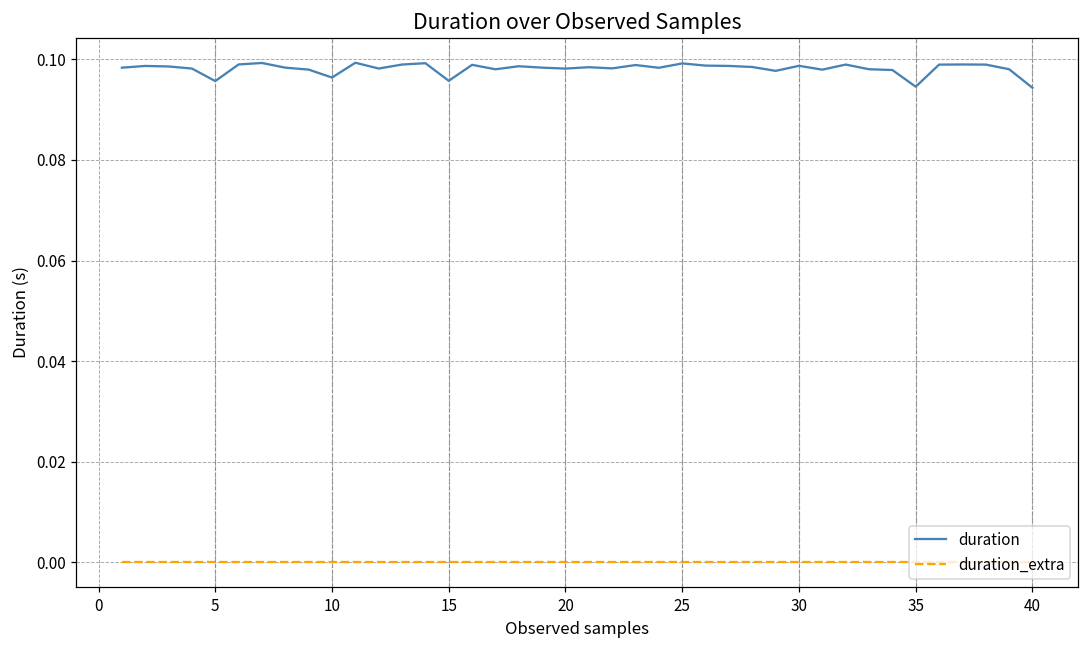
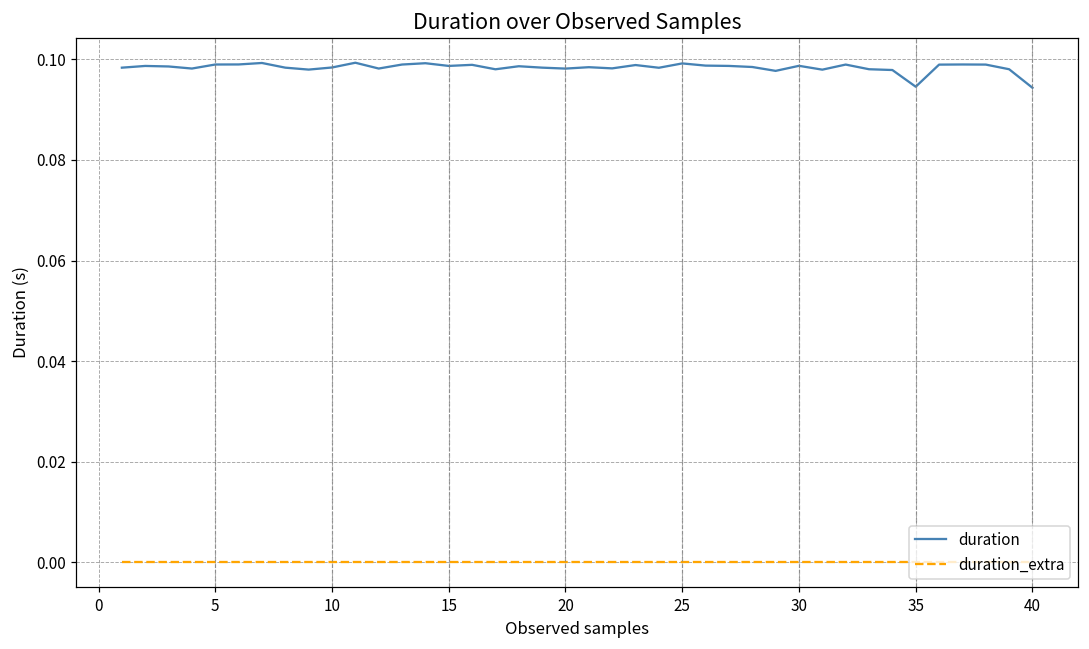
duration, 5: 0.096 -> 0.099
duration, 10: 0.096 -> 0.098
duration, 15: 0.096 -> 0.099
